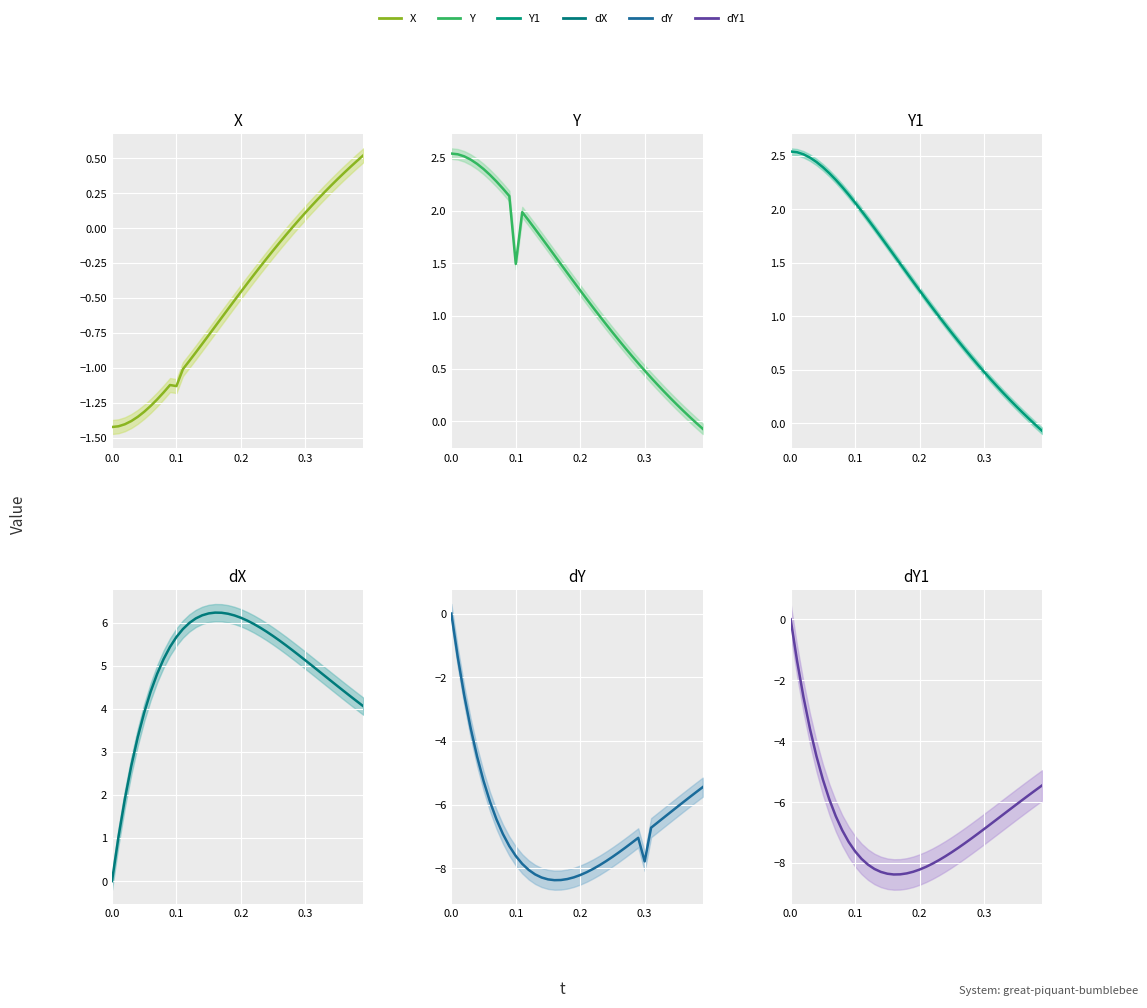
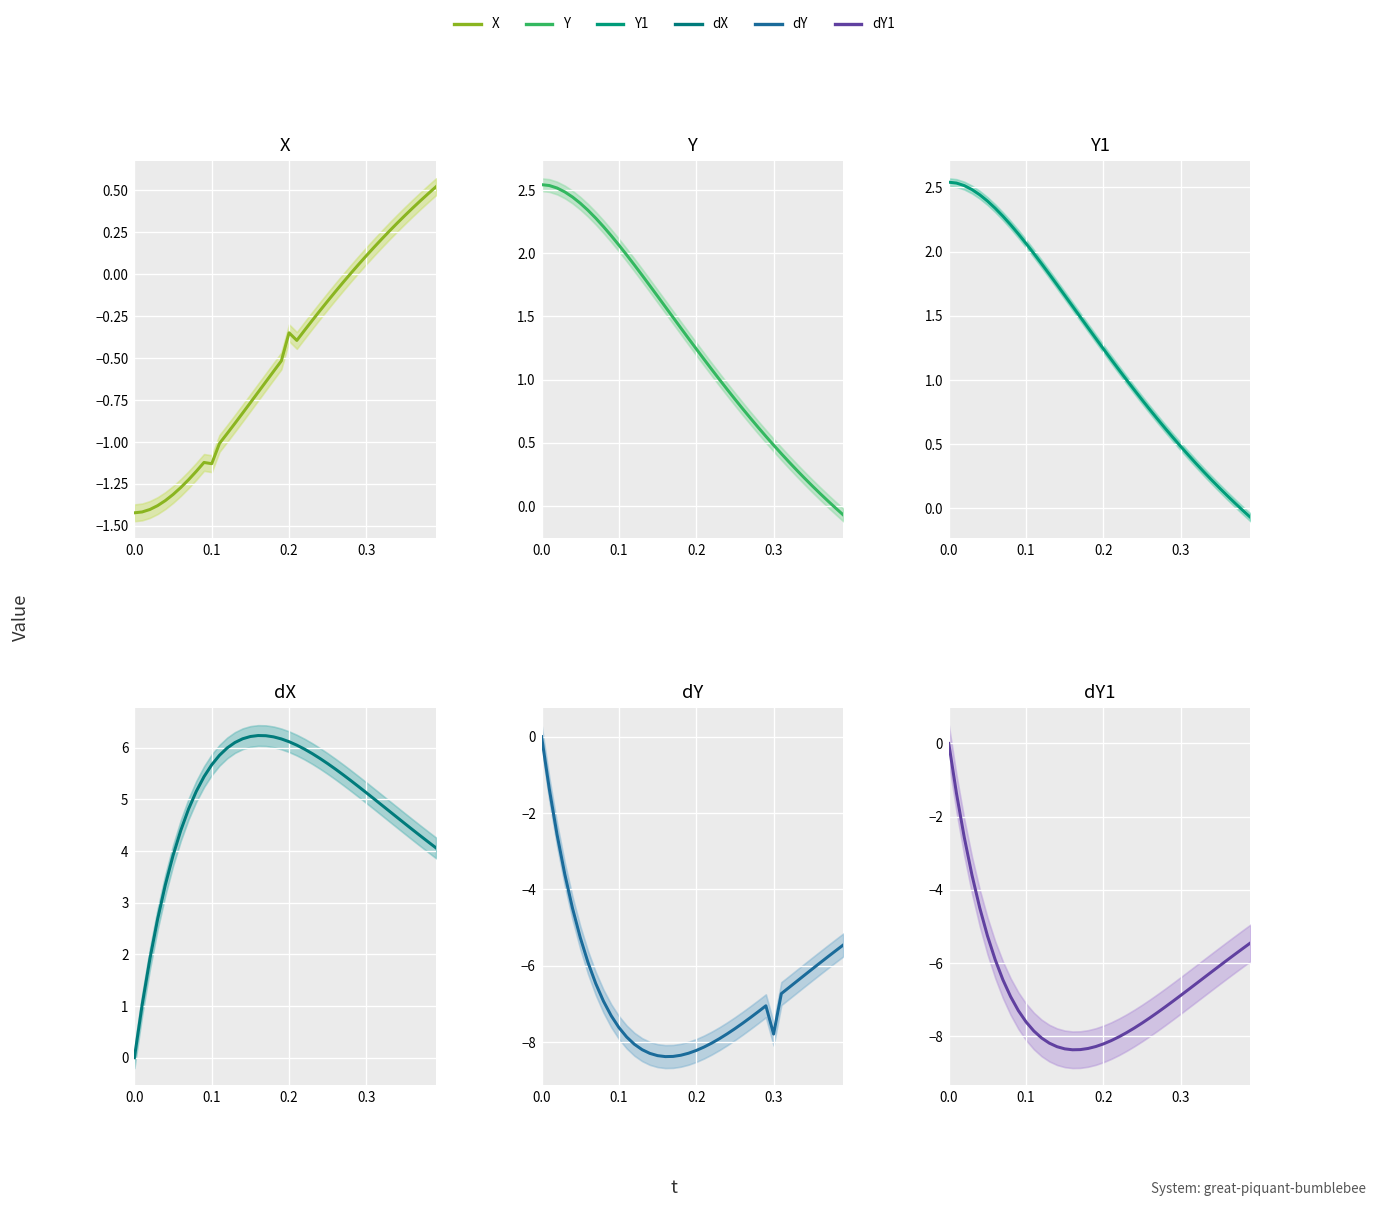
X, X, 0.2: -0.46 -> -0.35
Y, Y, 0.1: 1.49 -> 2.06
